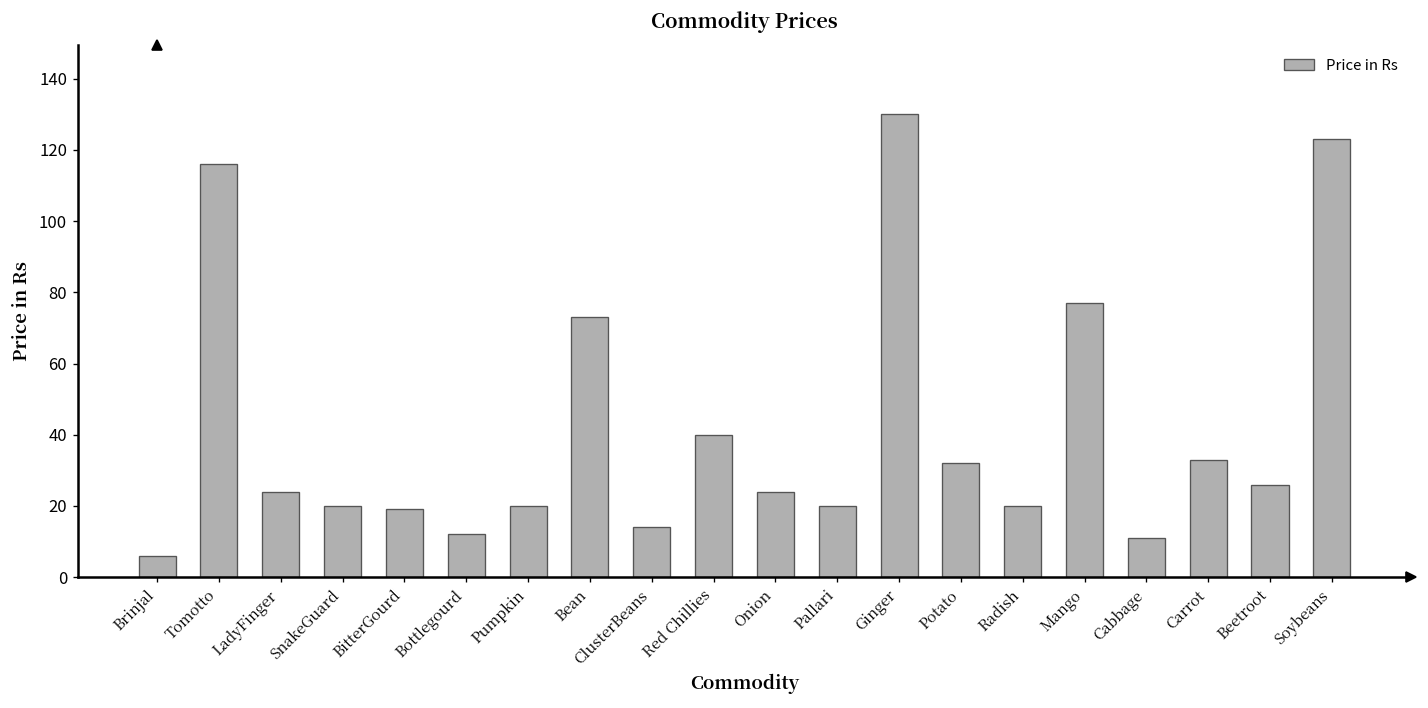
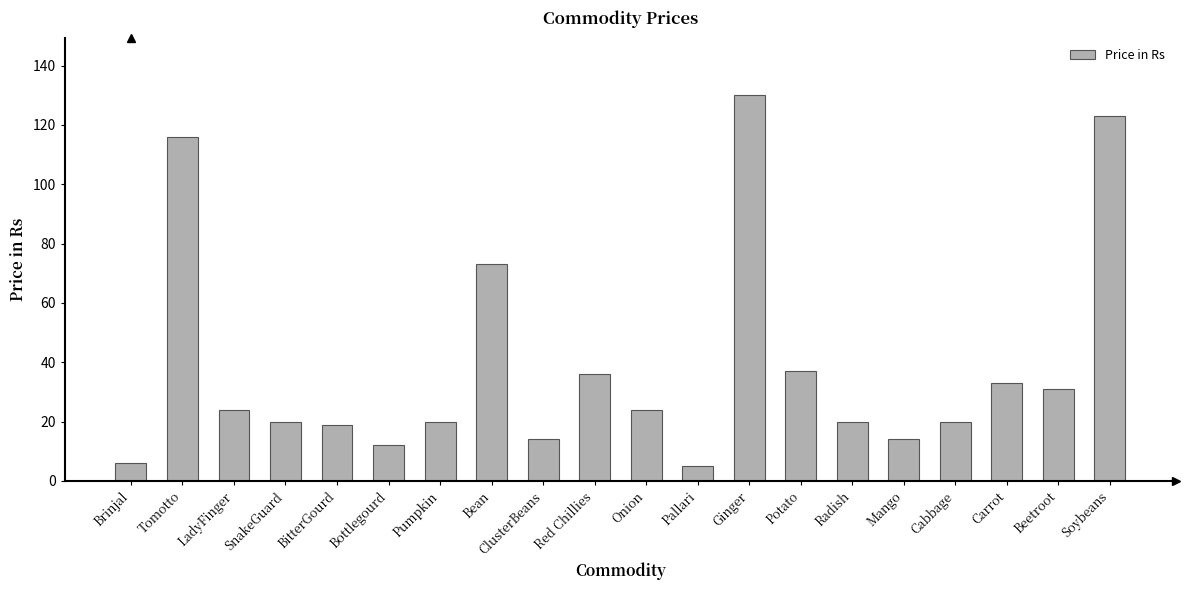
Red Chillies: 40 -> 36
Pallari: 20 -> 5
Potato: 32 -> 37
Mango: 77 -> 14
Cabbage: 11 -> 20
Beetroot: 26 -> 31
